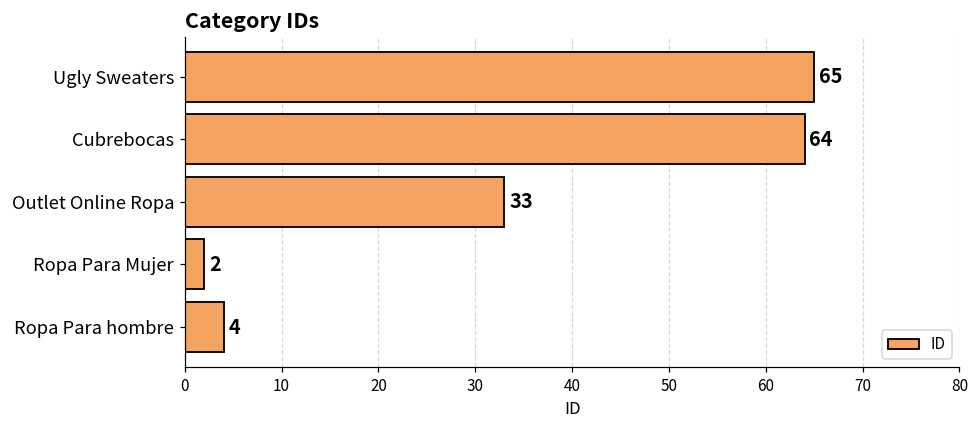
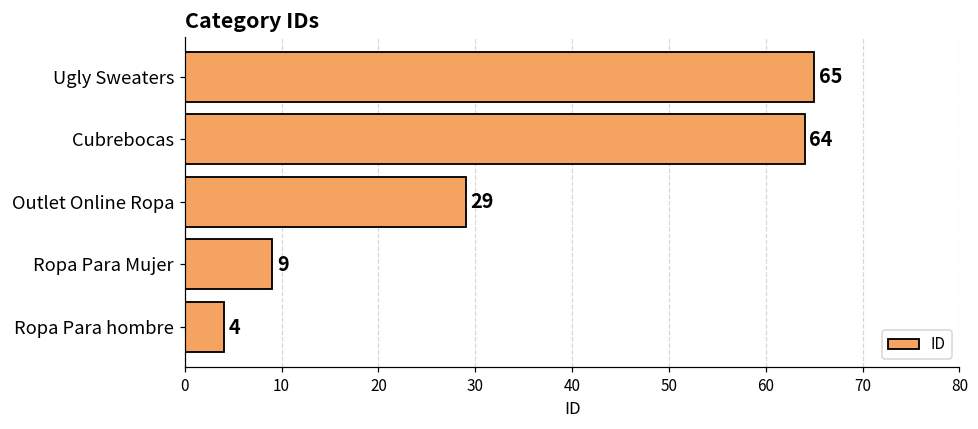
Outlet Online Ropa: 33 -> 29
Ropa Para Mujer: 2 -> 9
